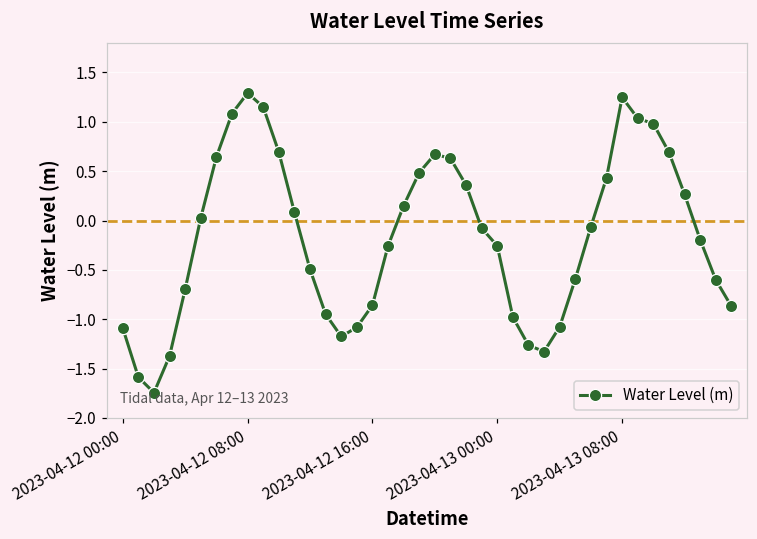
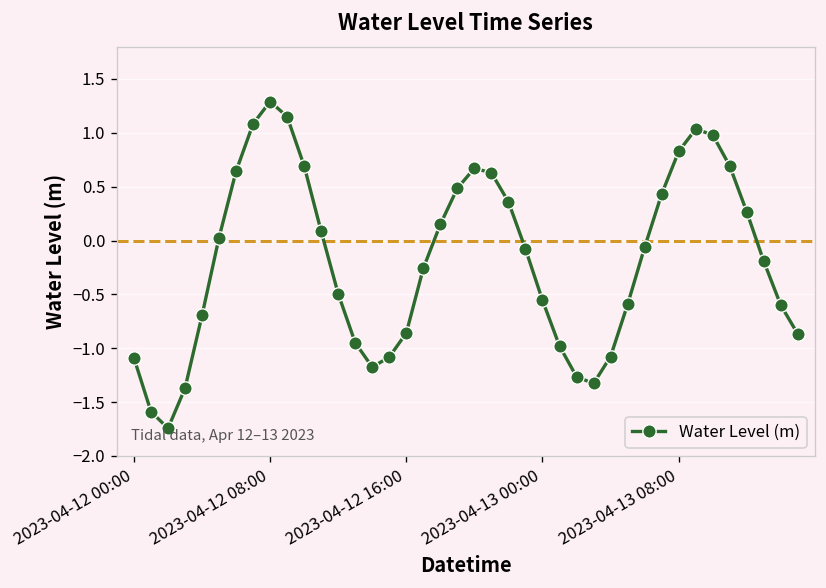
2023-04-13 00:00: -0.3 -> -0.6
2023-04-13 08:00: 1.2 -> 0.8
